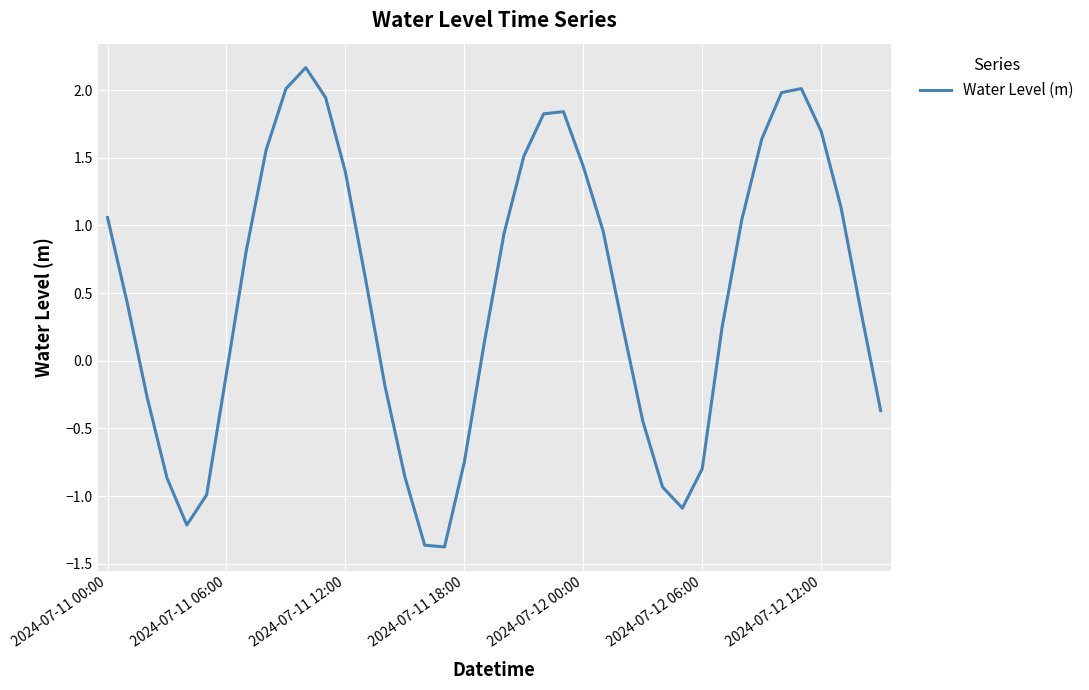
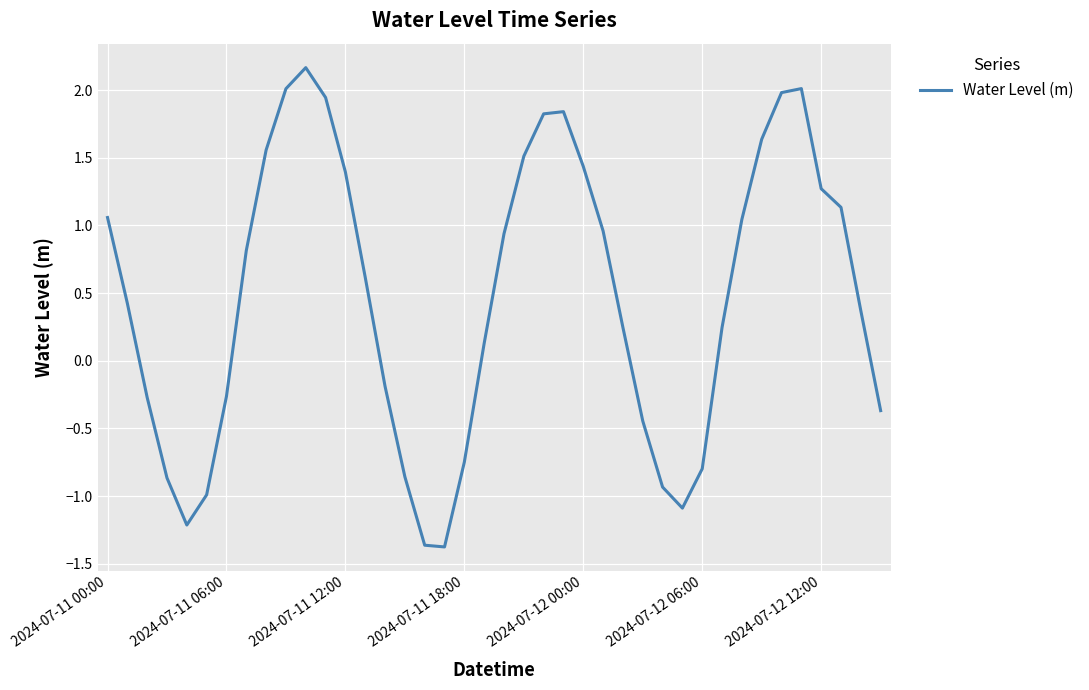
2024-07-11 06:00: -0.09 -> -0.26
2024-07-12 12:00: 1.70 -> 1.27
